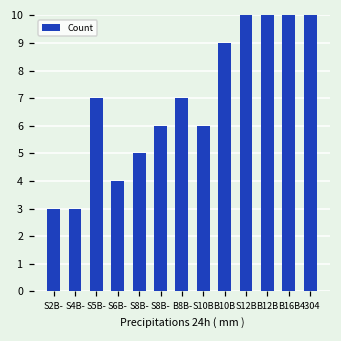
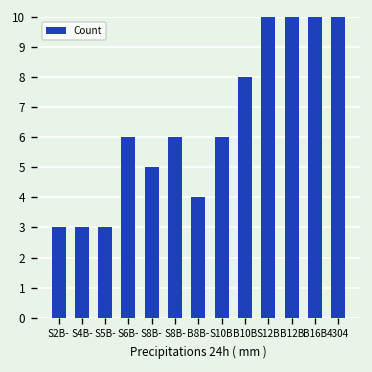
S5B-: 7 -> 3
S6B-: 4 -> 6
B8B-: 7 -> 4
B10B: 9 -> 8
